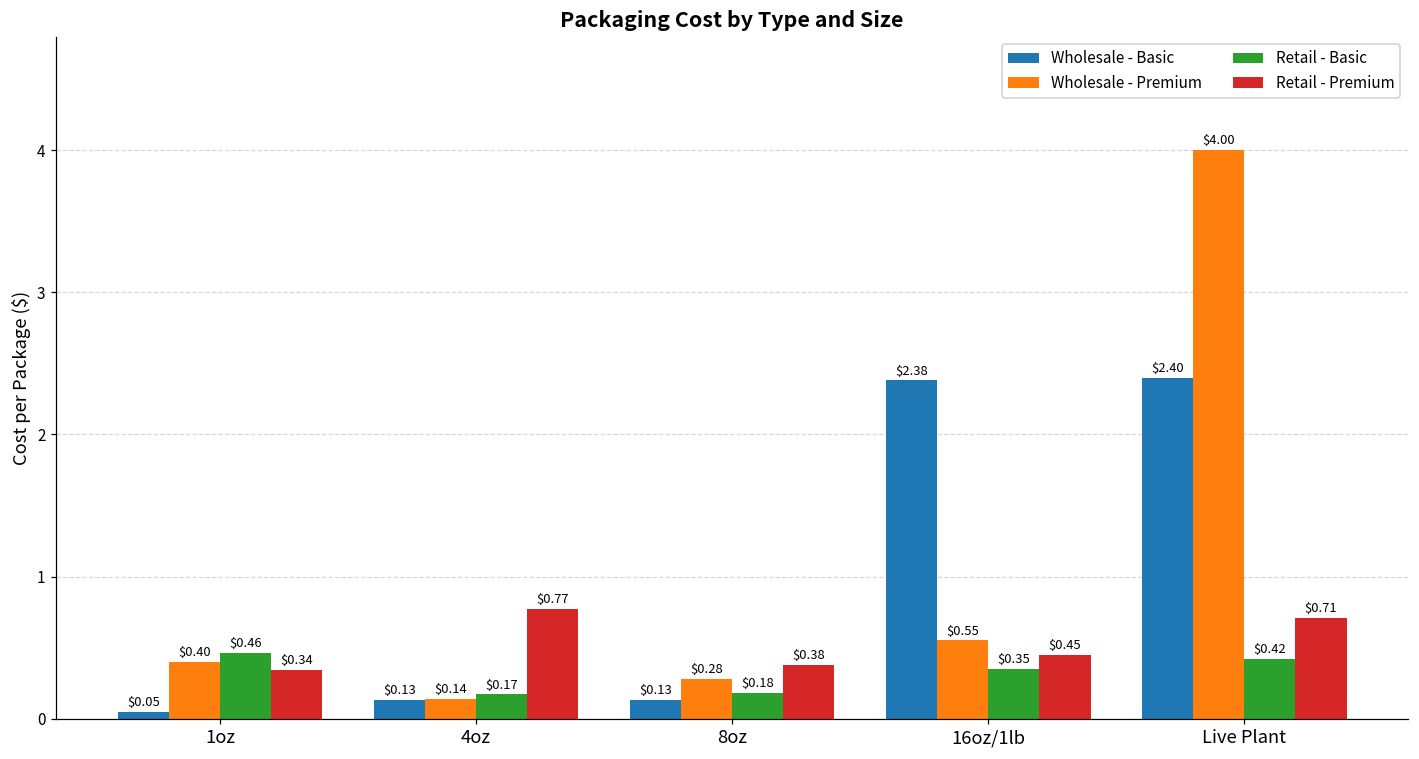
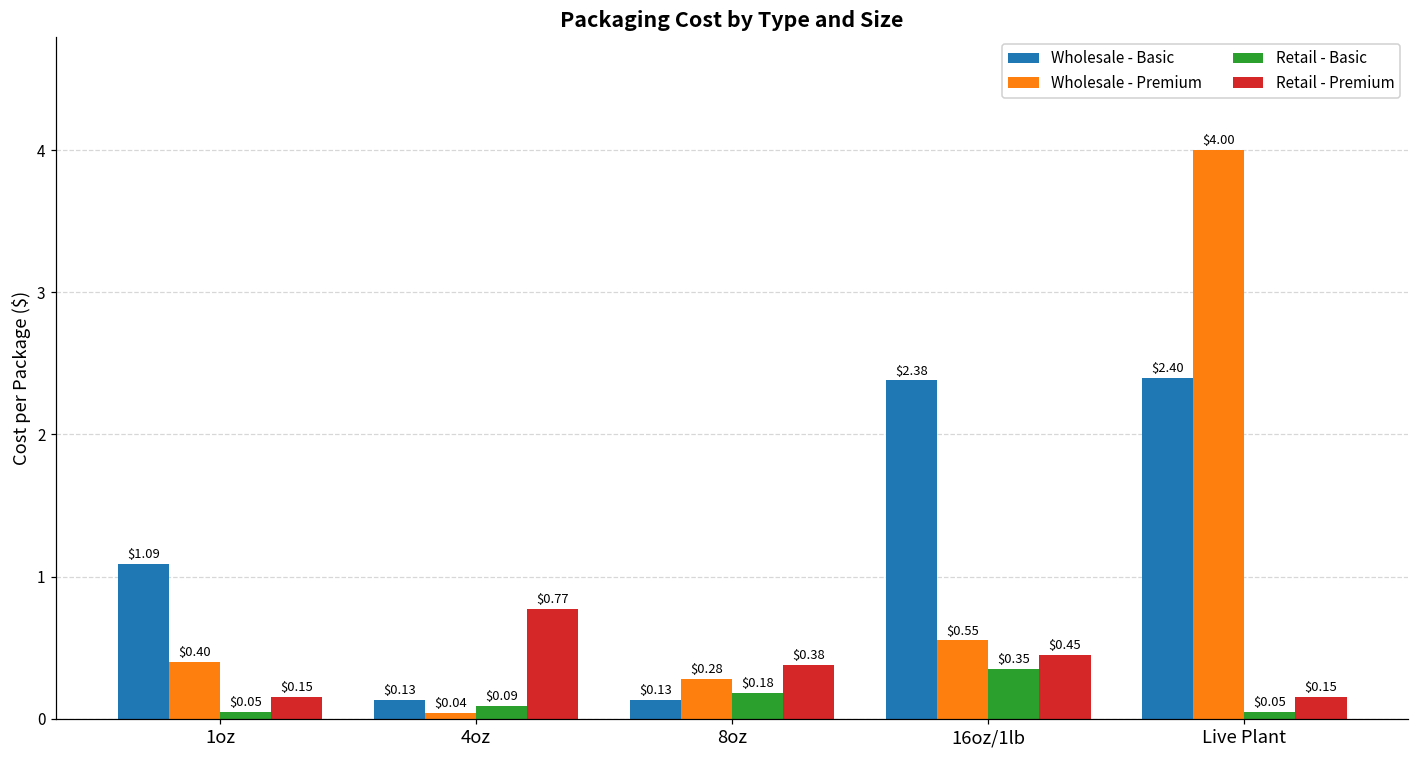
Wholesale - Basic, 1oz: $0.05 -> $1.09
Retail - Basic, 1oz: $0.46 -> $0.05
Retail - Premium, 1oz: $0.34 -> $0.15
Wholesale - Premium, 4oz: $0.14 -> $0.04
Retail - Basic, 4oz: $0.17 -> $0.09
Retail - Basic, Live Plant: $0.42 -> $0.05
Retail - Premium, Live Plant: $0.71 -> $0.15
